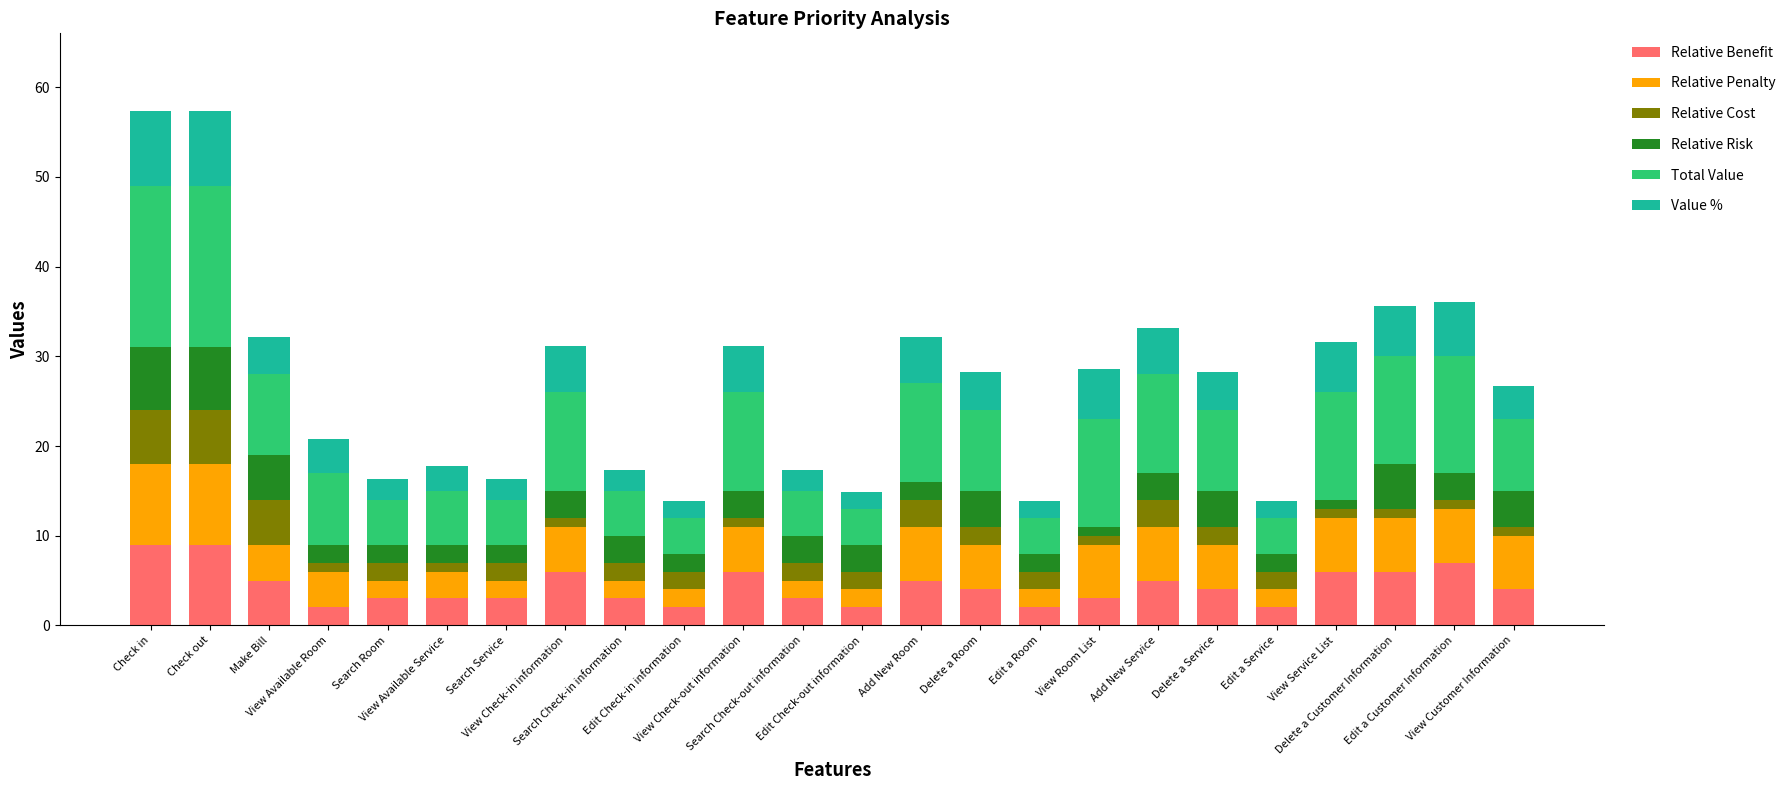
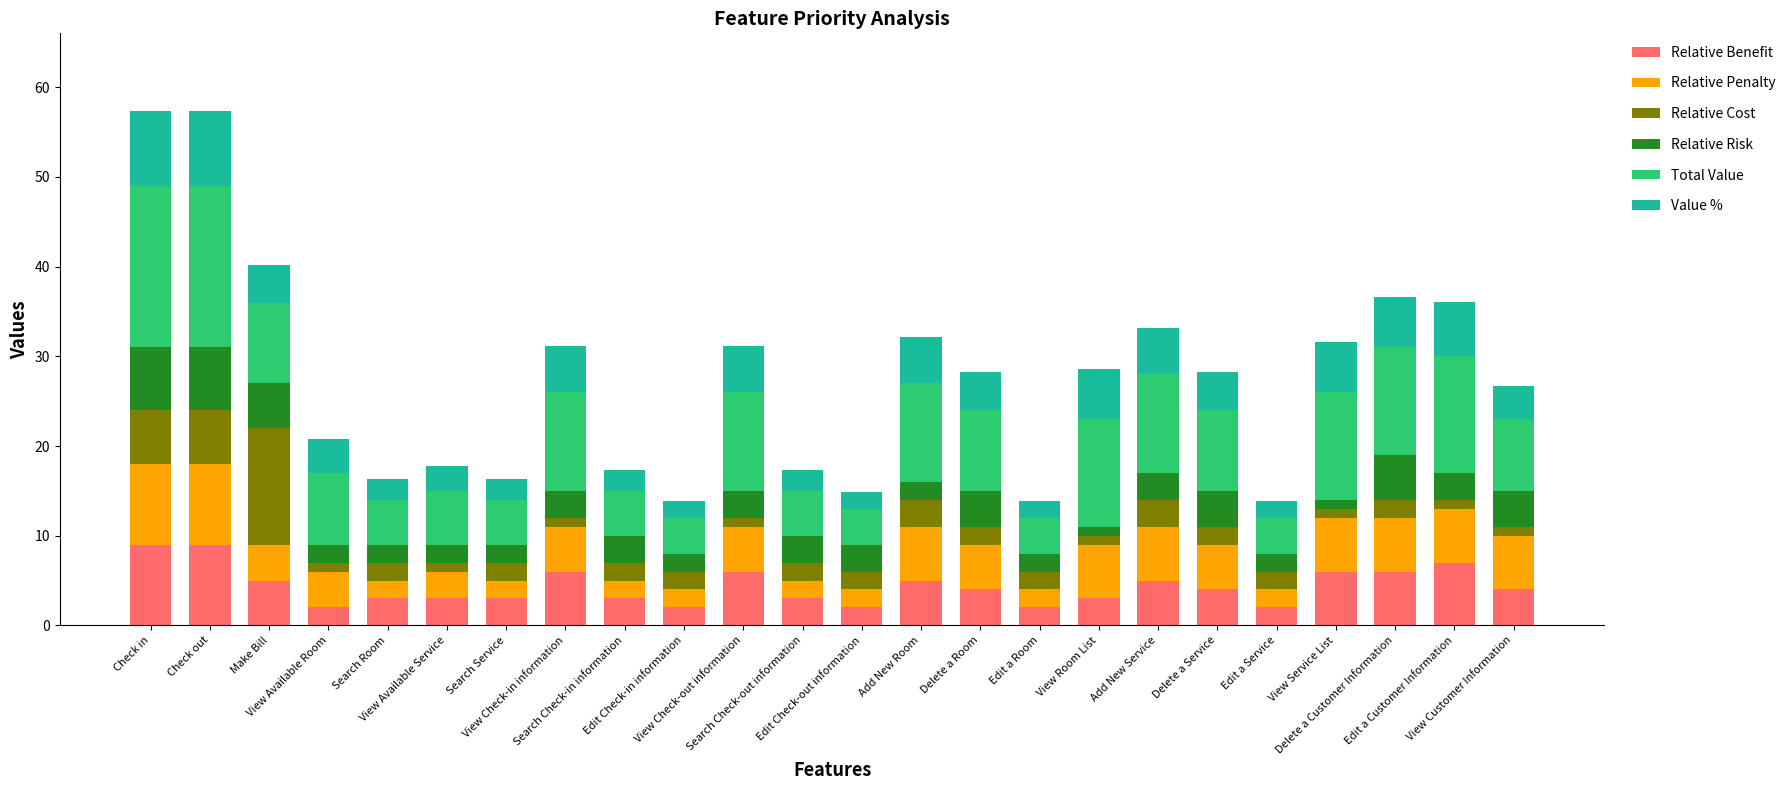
Relative Cost, Make Bill: 5 -> 13
Relative Cost, Delete a Customer Information: 1 -> 2
